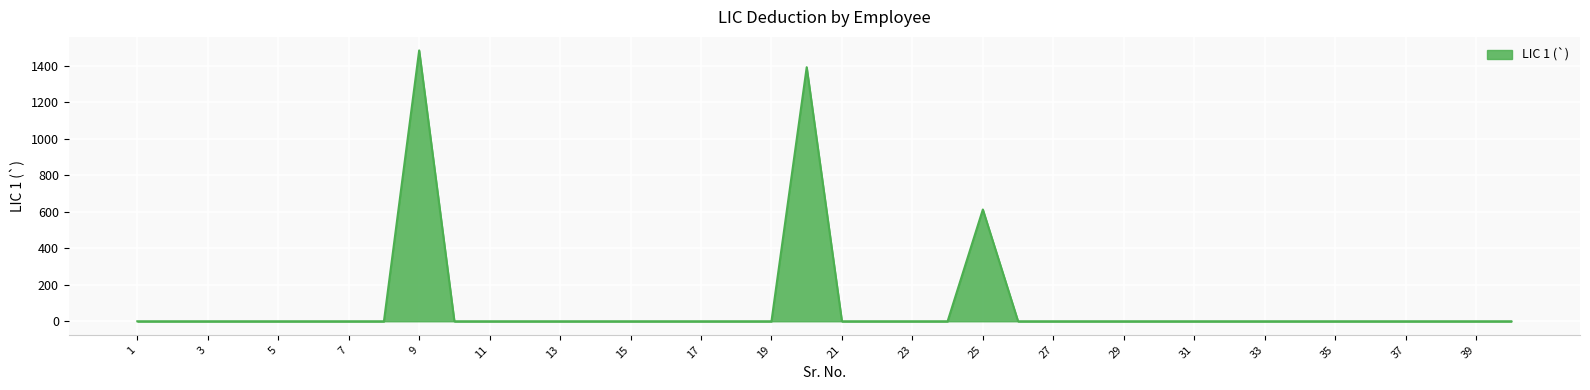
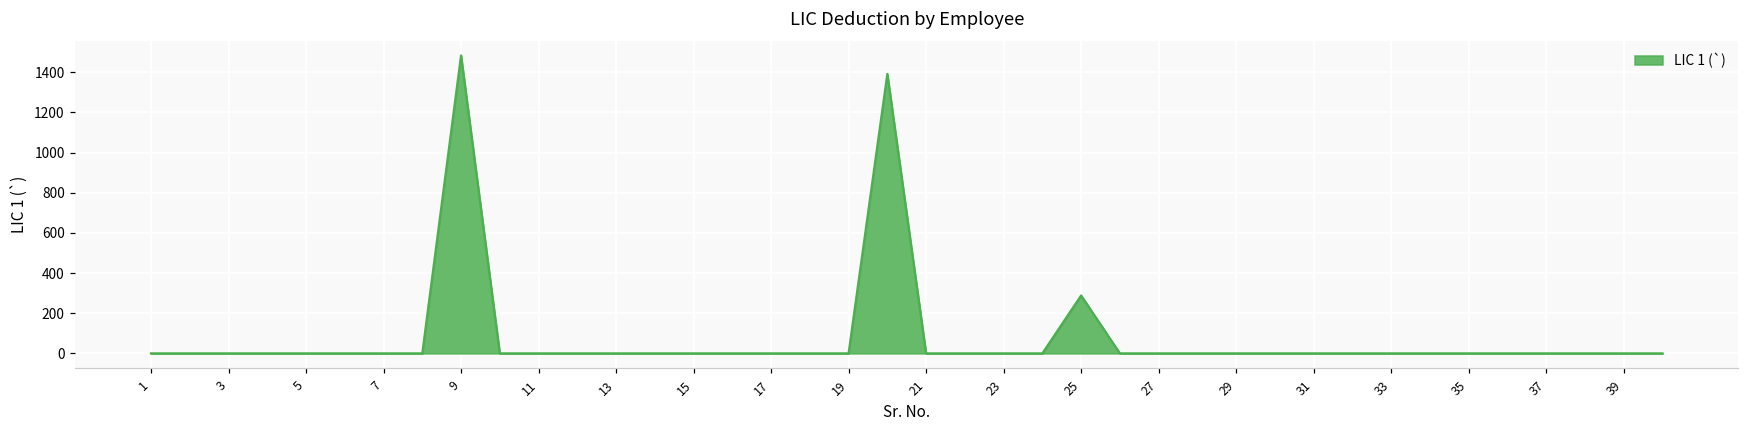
25: 610 -> 290
